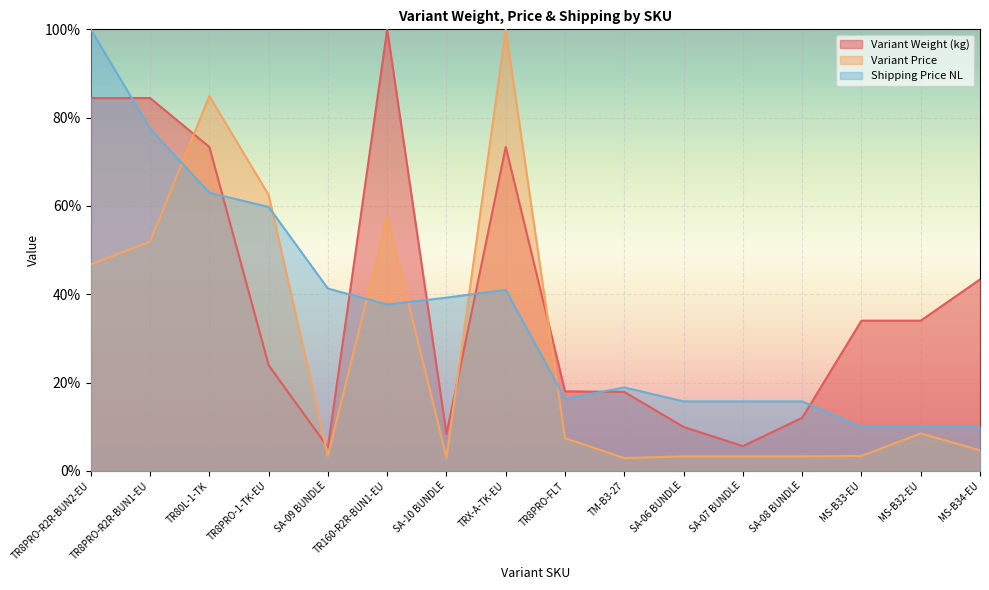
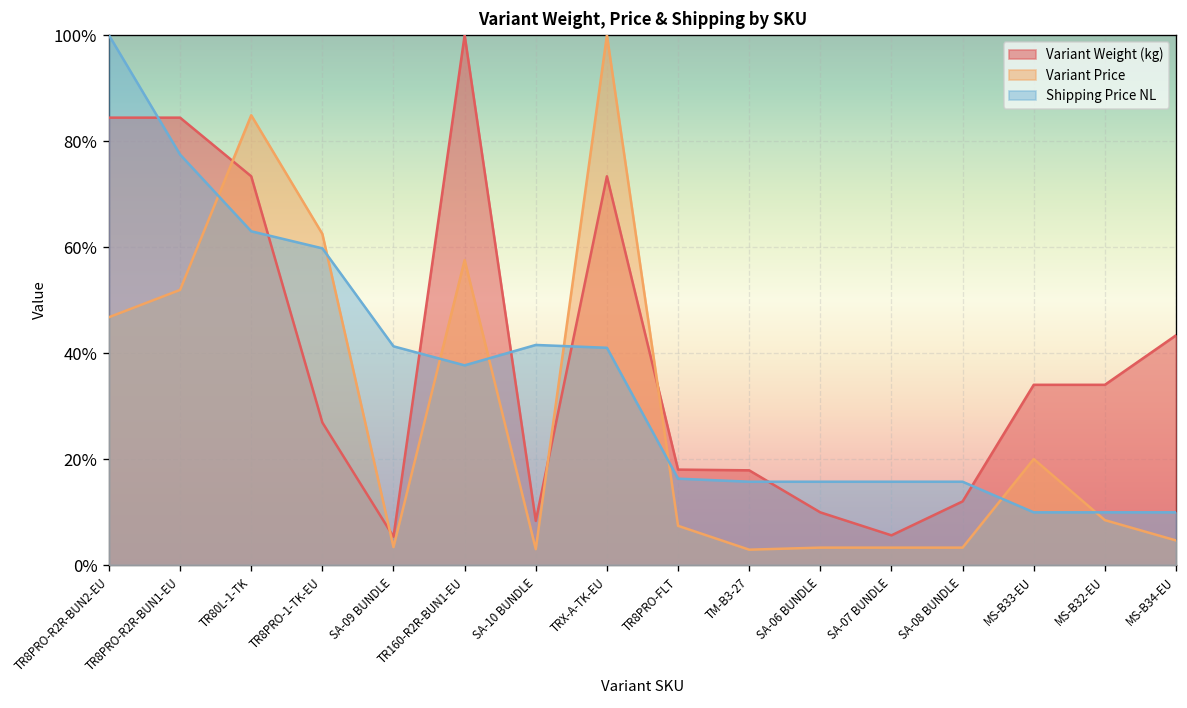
Variant Weight (kg), TR8PRO-1-TK-EU: 24% -> 27%
Shipping Price NL, SA-10 BUNDLE: 39% -> 42%
Shipping Price NL, TM-B3-27: 19% -> 16%
Variant Price, MS-B33-EU: 3% -> 20%
